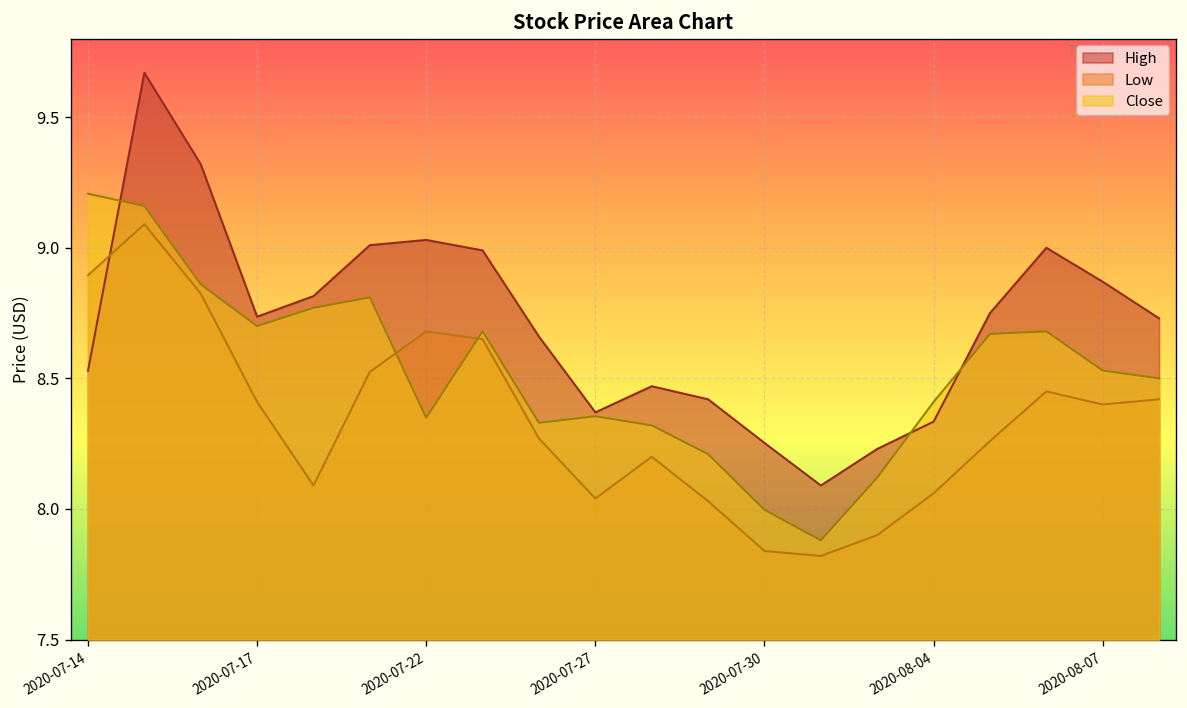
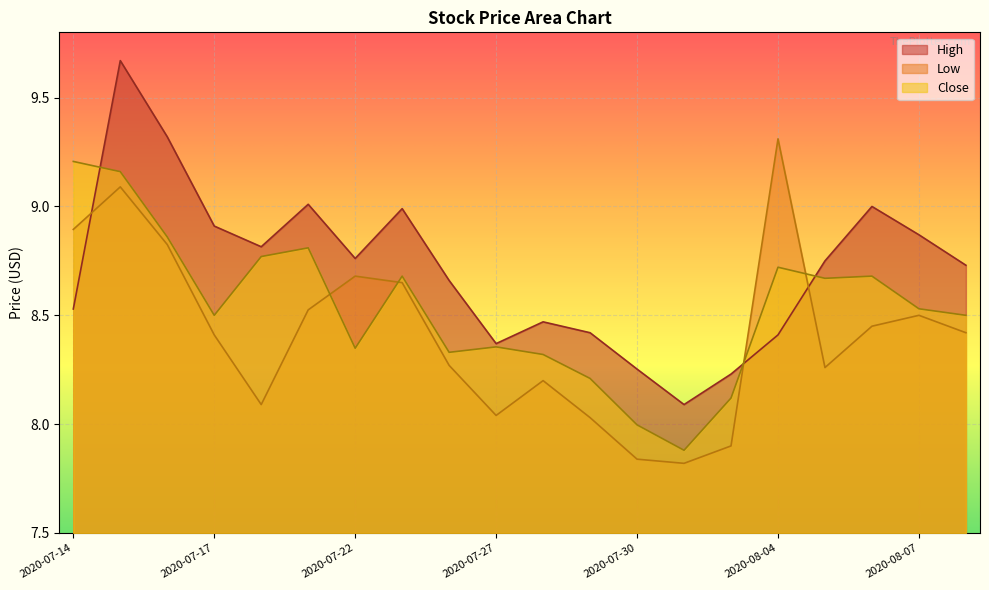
High, 2020-07-17: 8.74 -> 8.91
Close, 2020-07-17: 8.7 -> 8.5
High, 2020-07-22: 9.03 -> 8.76
High, 2020-08-04: 8.33 -> 8.41
Low, 2020-08-04: 8.06 -> 9.31
Close, 2020-08-04: 8.41 -> 8.72
Low, 2020-08-07: 8.4 -> 8.5
